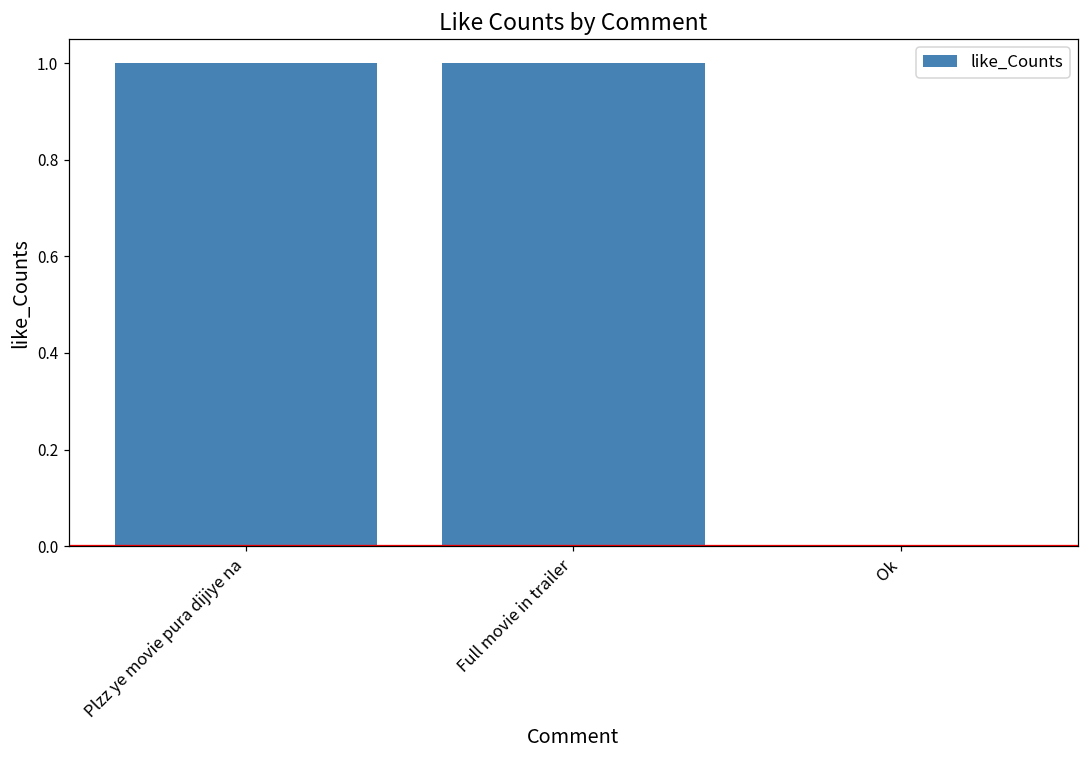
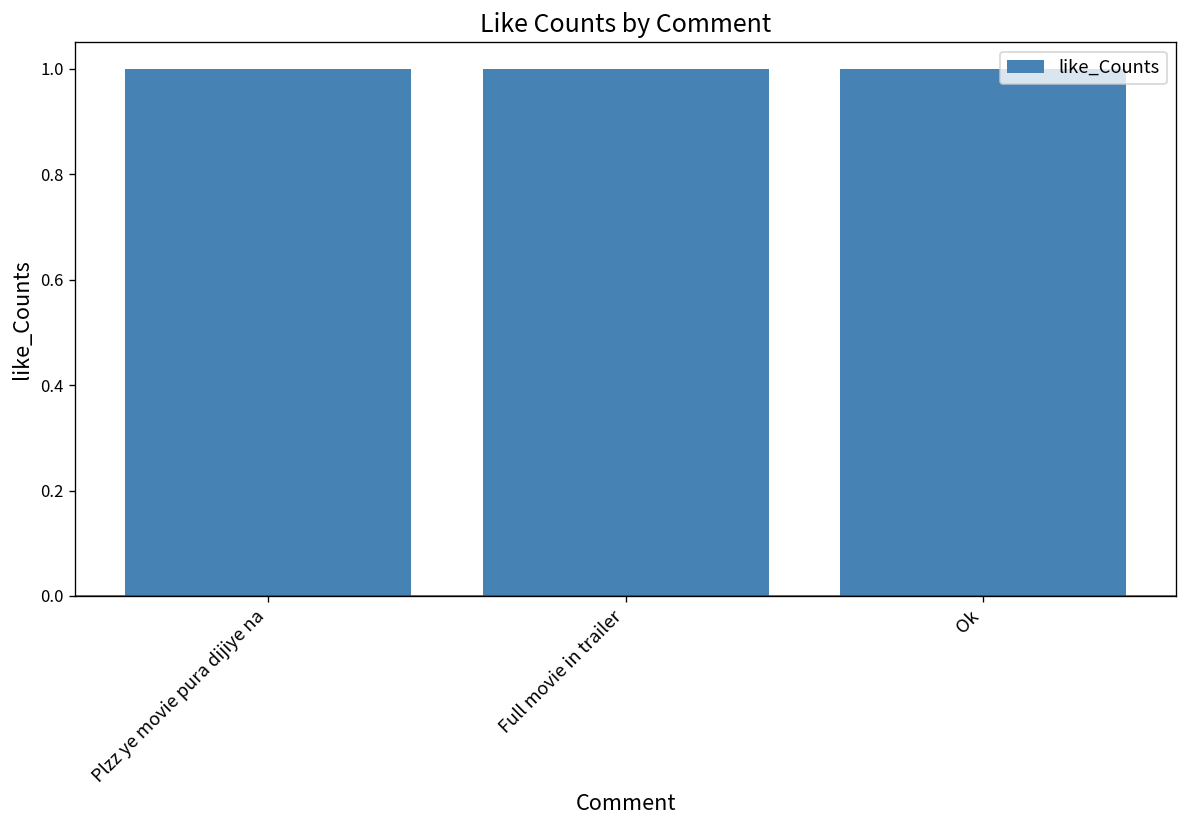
Ok: 0 -> 1
